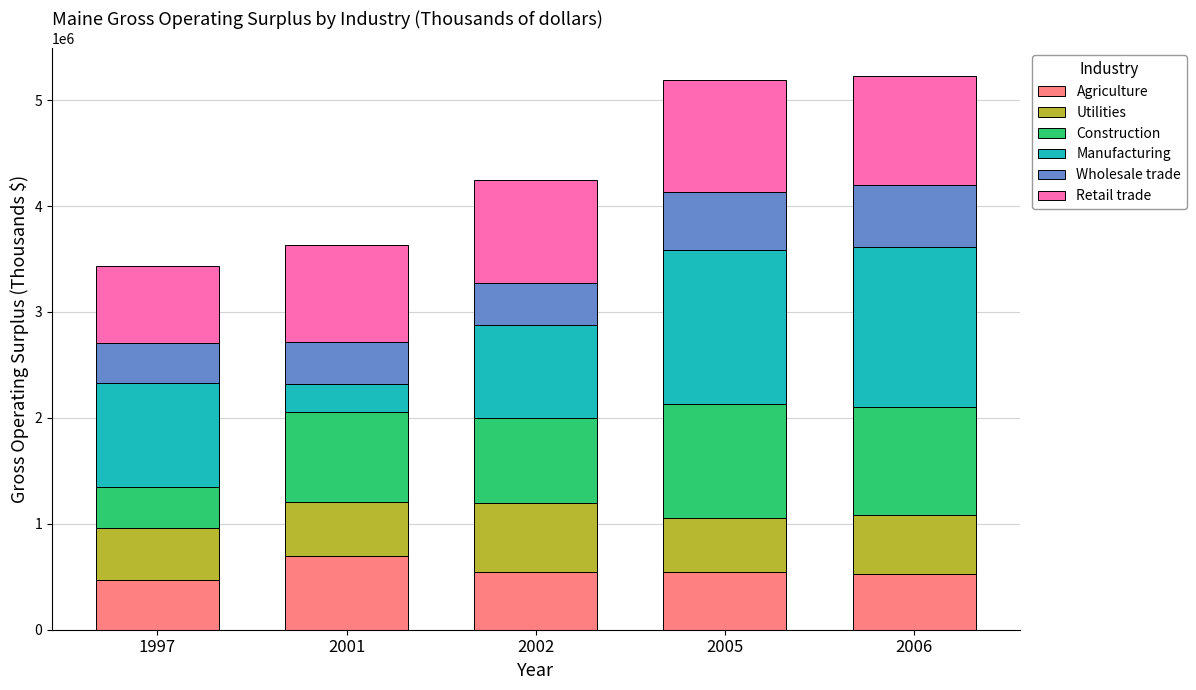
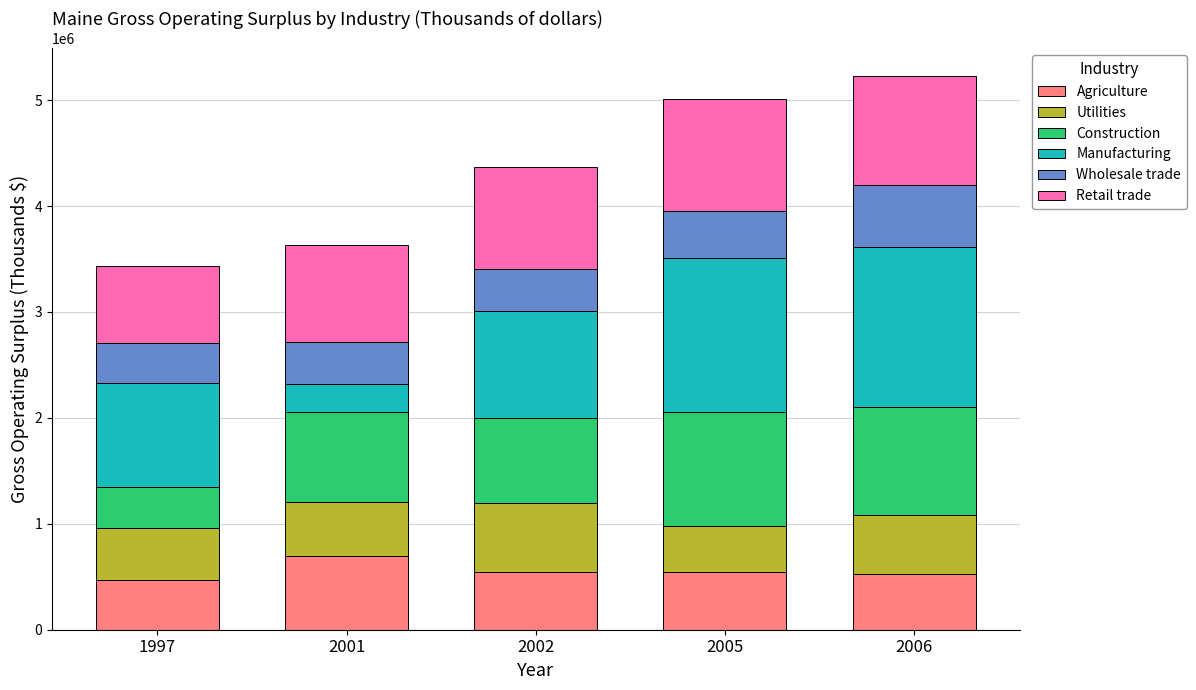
Manufacturing, 2002: 880000 -> 1010000
Utilities, 2005: 520000 -> 440000
Wholesale trade, 2005: 550000 -> 450000
